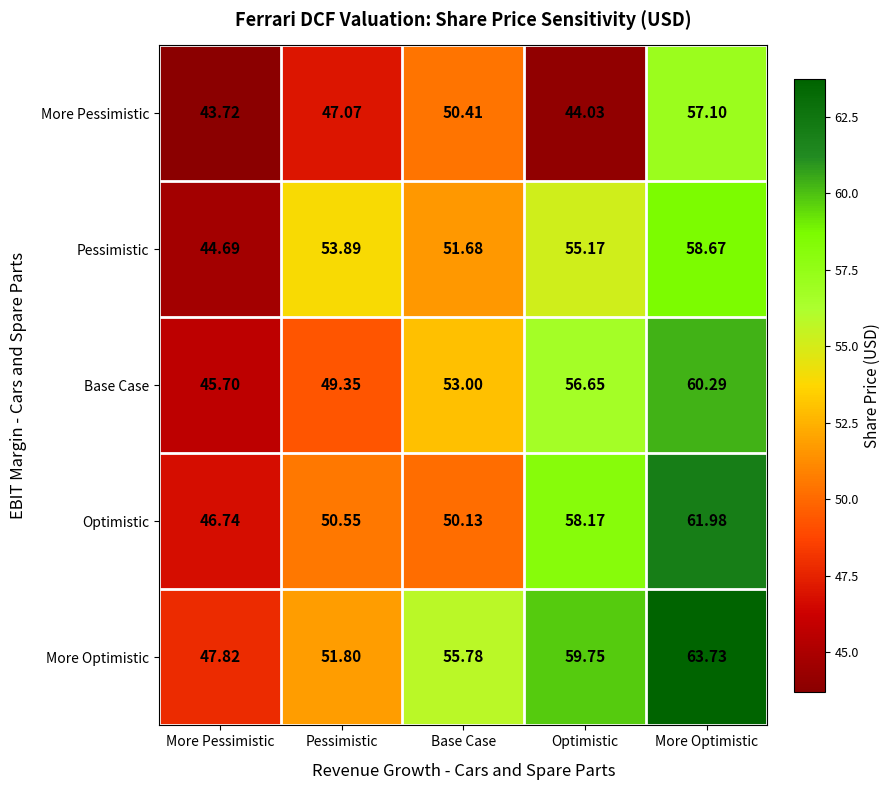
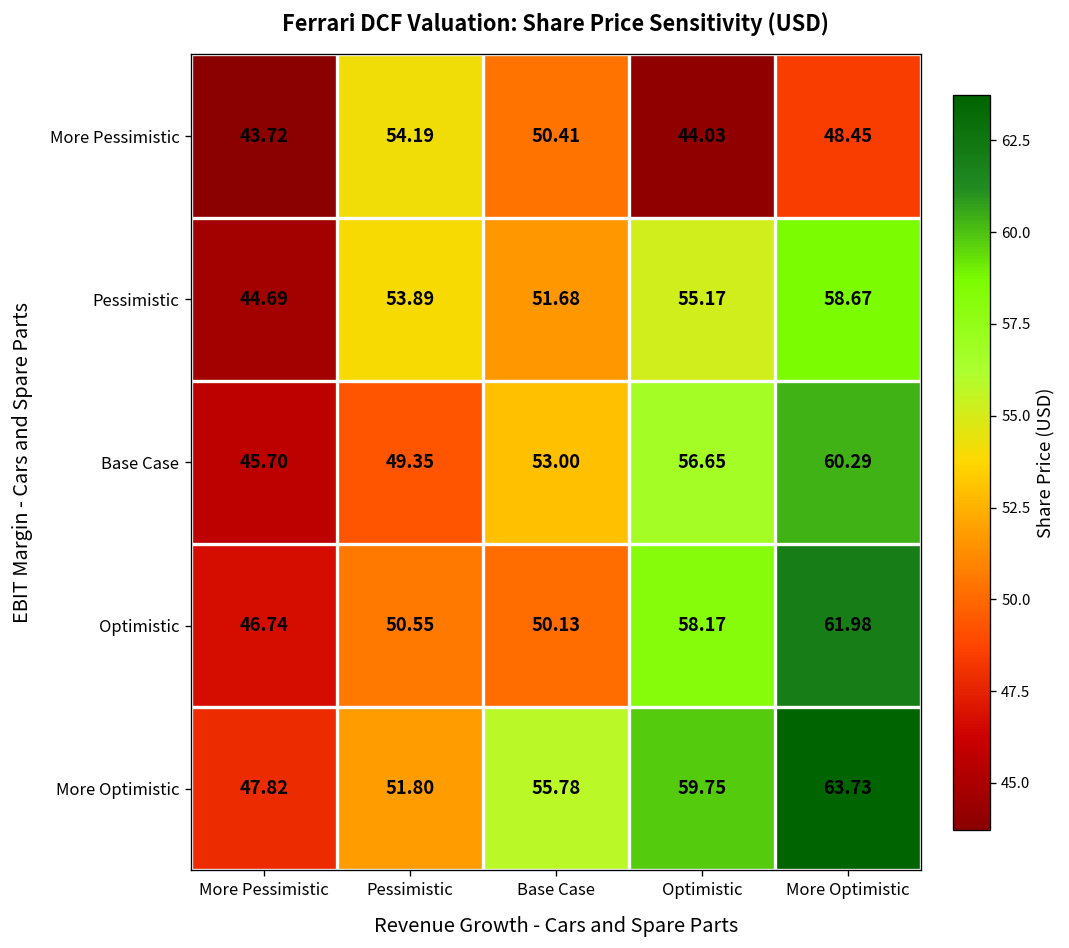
More Pessimistic, Pessimistic: 47.07 -> 54.19
More Pessimistic, More Optimistic: 57.10 -> 48.45
